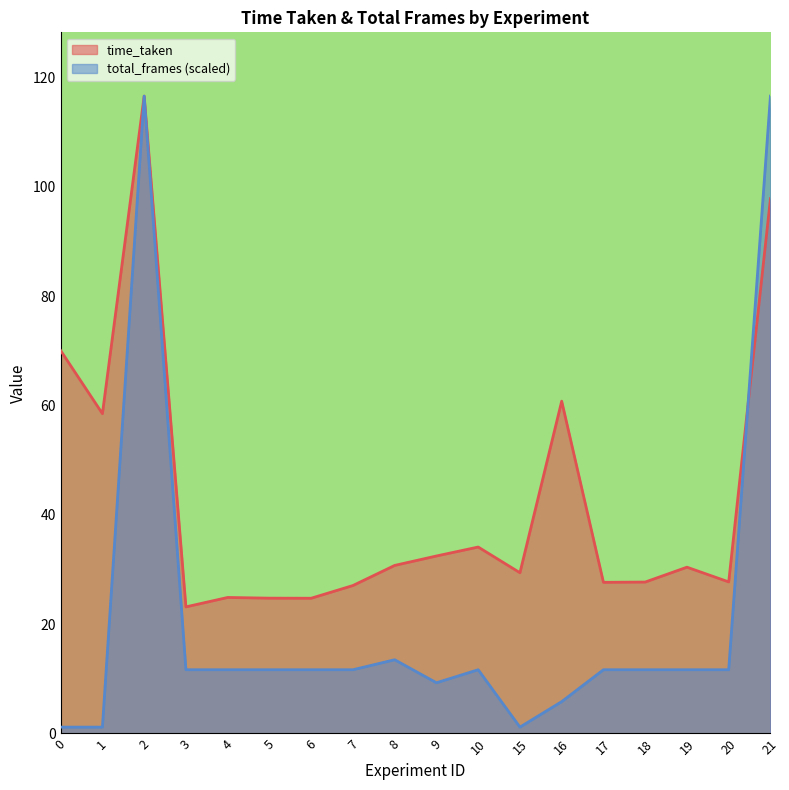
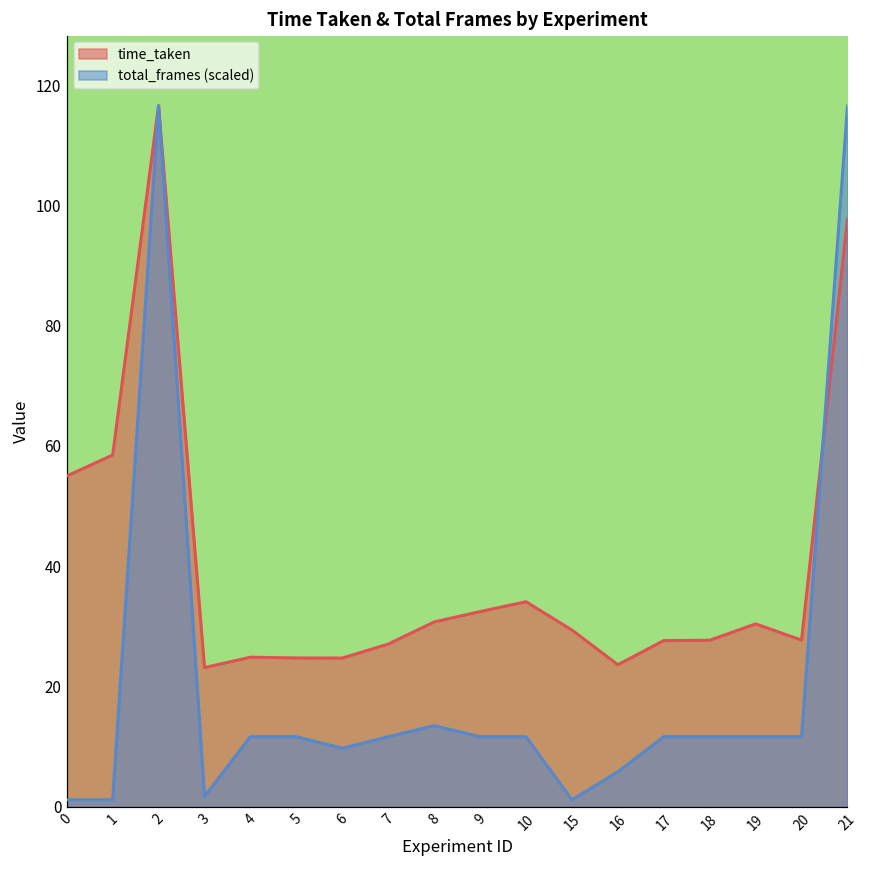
time_taken, 0: 70 -> 55
total_frames (scaled), 3: 12 -> 2
total_frames (scaled), 6: 12 -> 10
total_frames (scaled), 9: 9 -> 12
time_taken, 16: 61 -> 24
